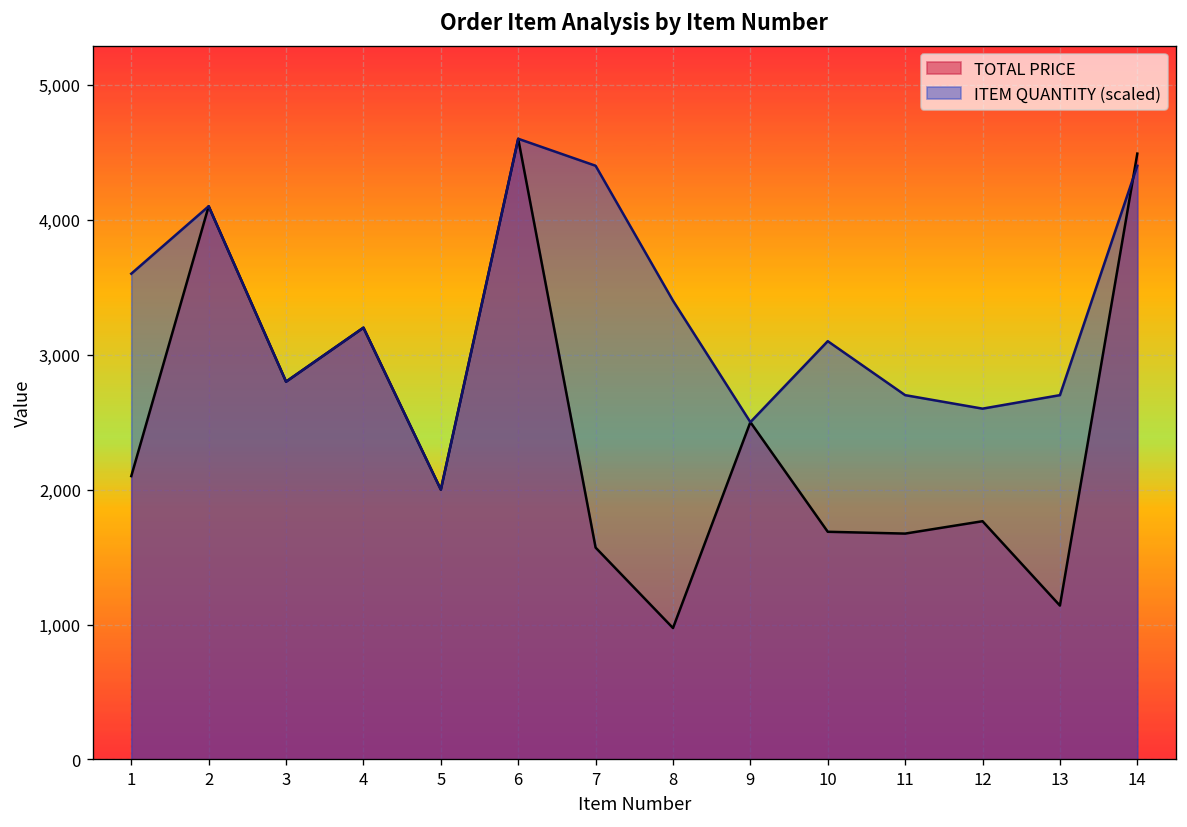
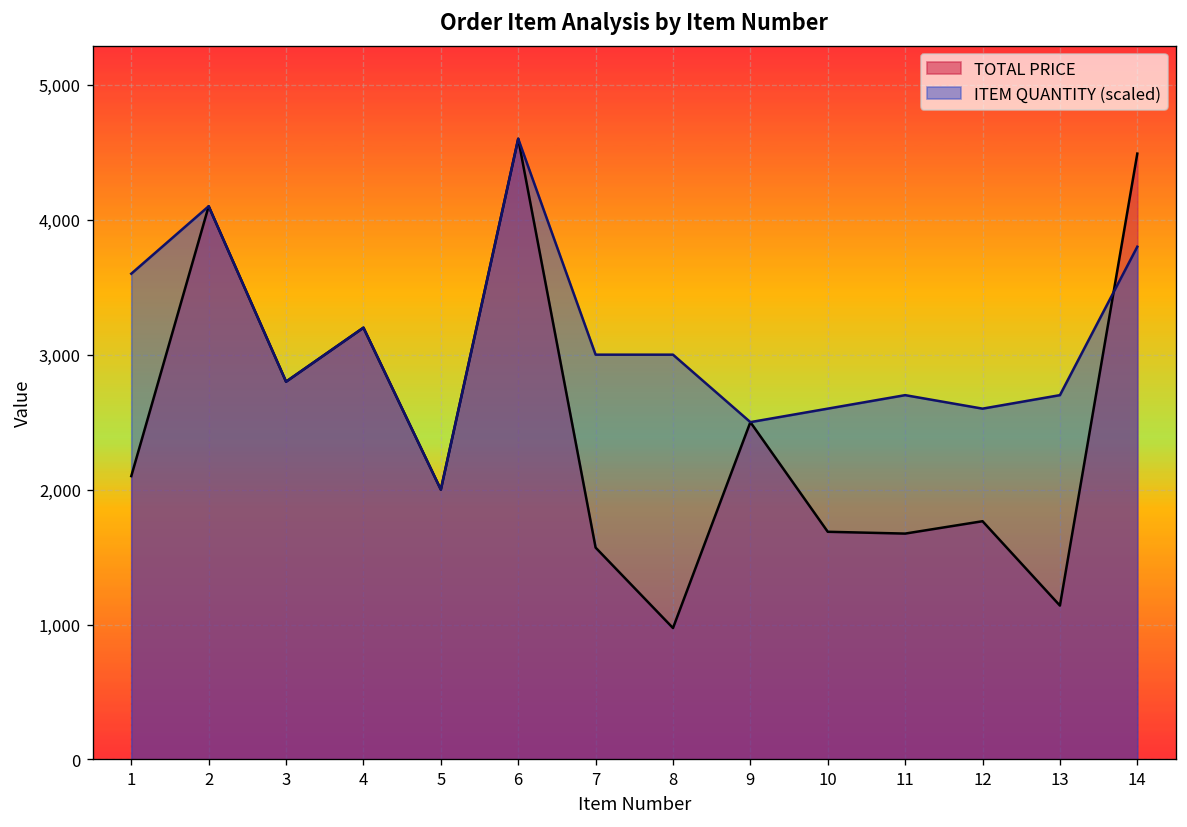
ITEM QUANTITY (scaled), 7: 4,400 -> 3,000
ITEM QUANTITY (scaled), 8: 3,400 -> 3,000
ITEM QUANTITY (scaled), 10: 3,100 -> 2,600
ITEM QUANTITY (scaled), 14: 4,400 -> 3,800
